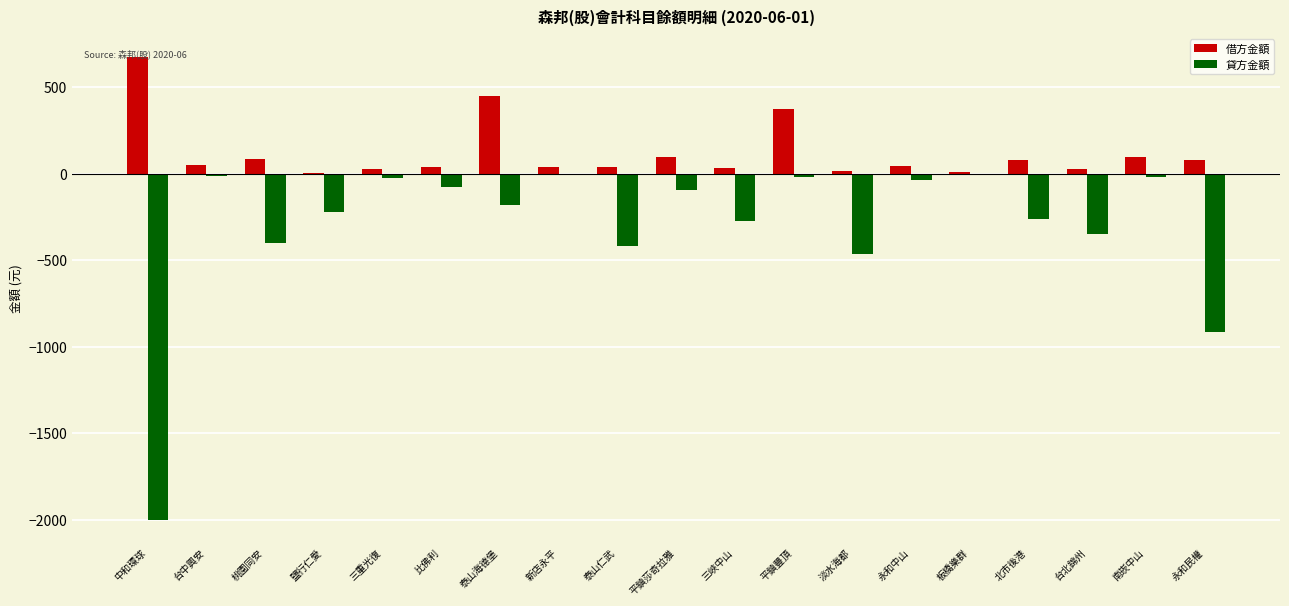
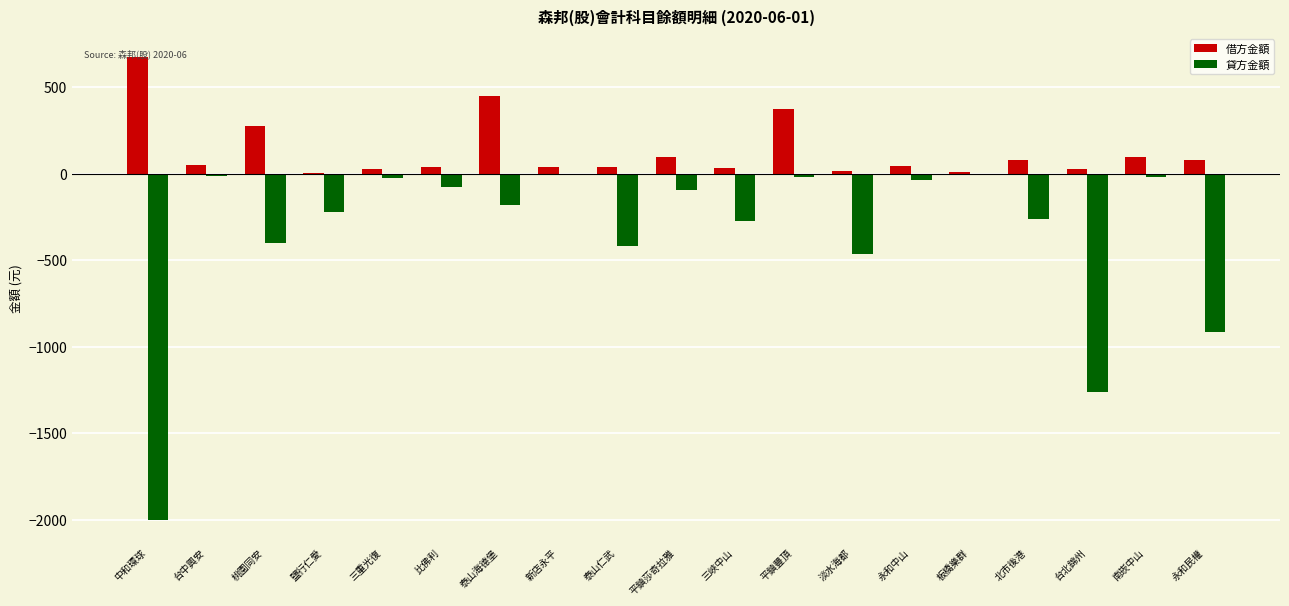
借方金額, 桃園同安: 80 -> 270
貸方金額, 台北錦州: -350 -> -1270
